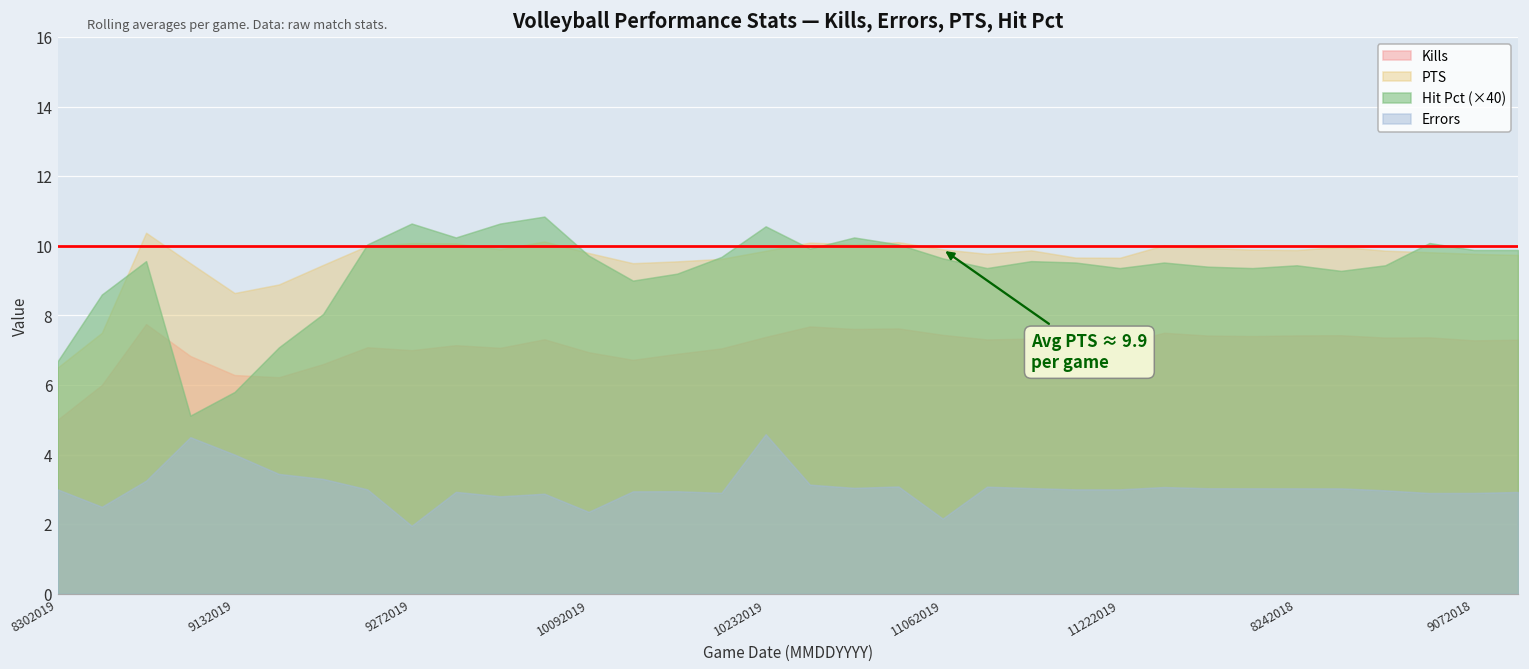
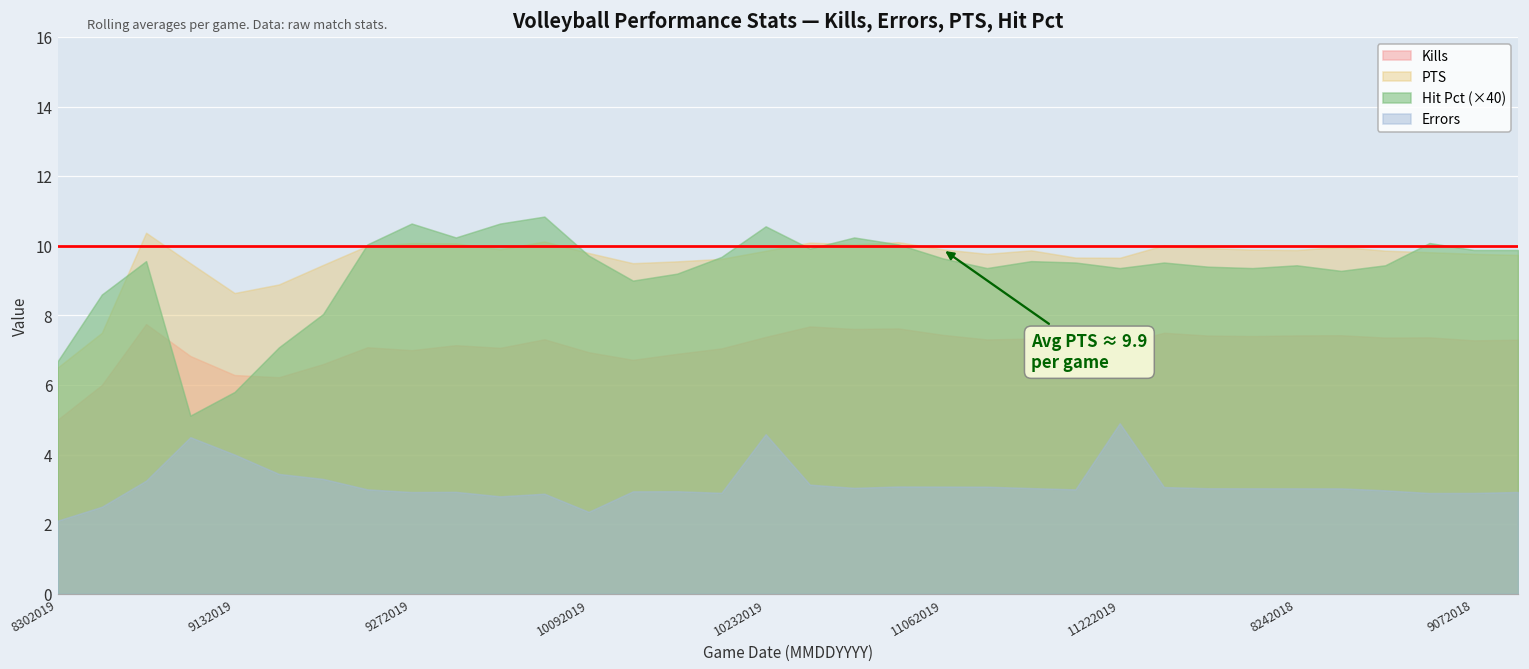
Errors, 8302019: 3.0 -> 2.1
Errors, 9272019: 2.0 -> 2.9
Errors, 11062019: 2.2 -> 3.1
Errors, 11222019: 3.0 -> 4.9
